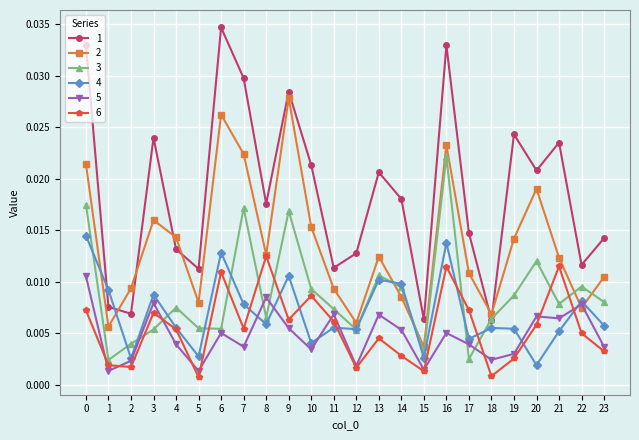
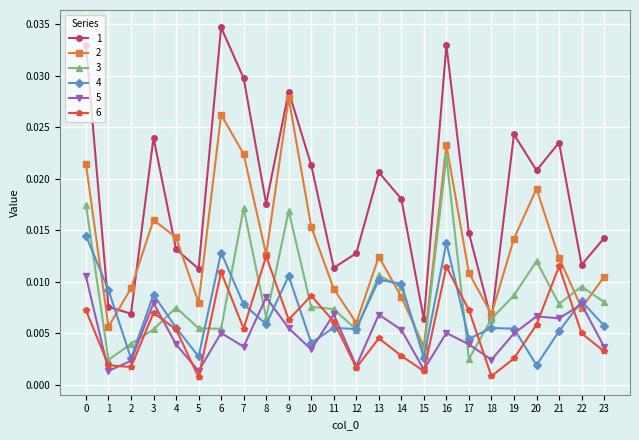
3, 10: 0.0093 -> 0.0076
5, 19: 0.0030 -> 0.0050
